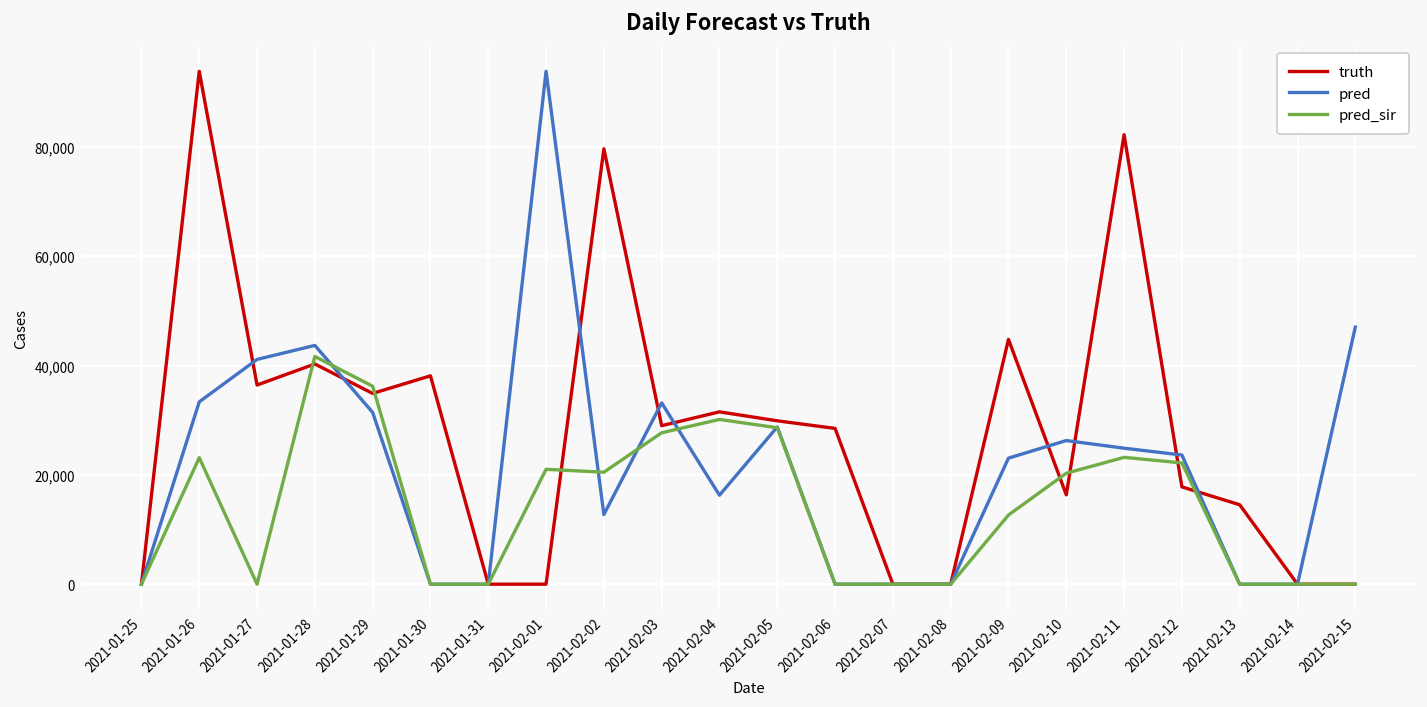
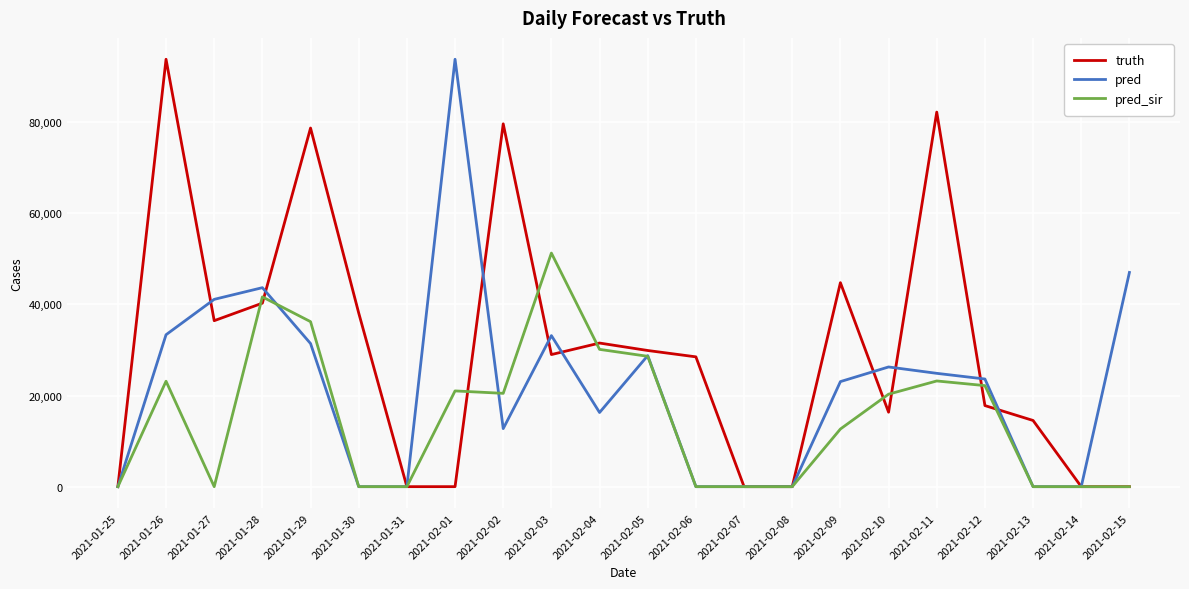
truth, 2021-01-29: 35,000 -> 79,000
pred_sir, 2021-02-03: 28,000 -> 51,000
